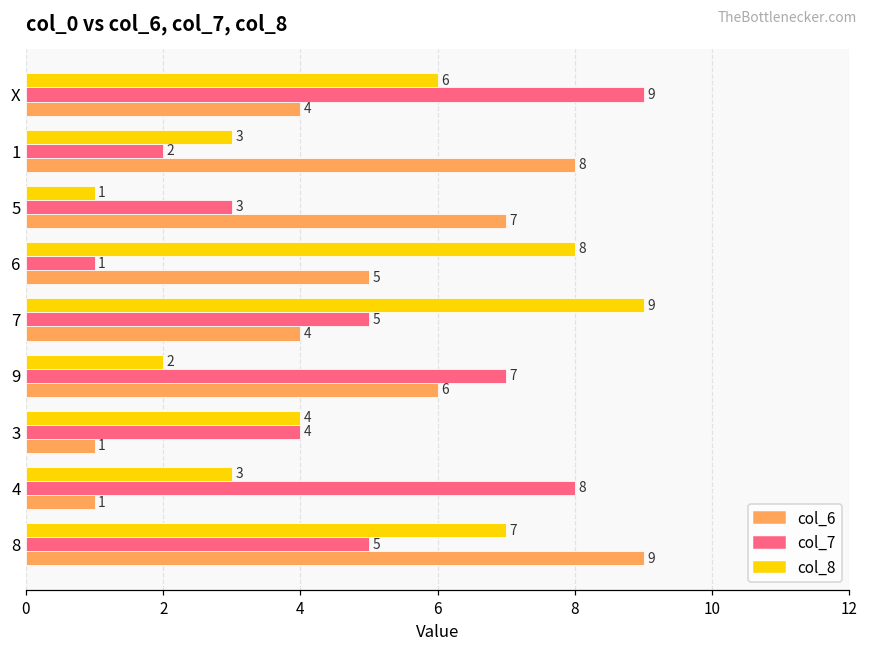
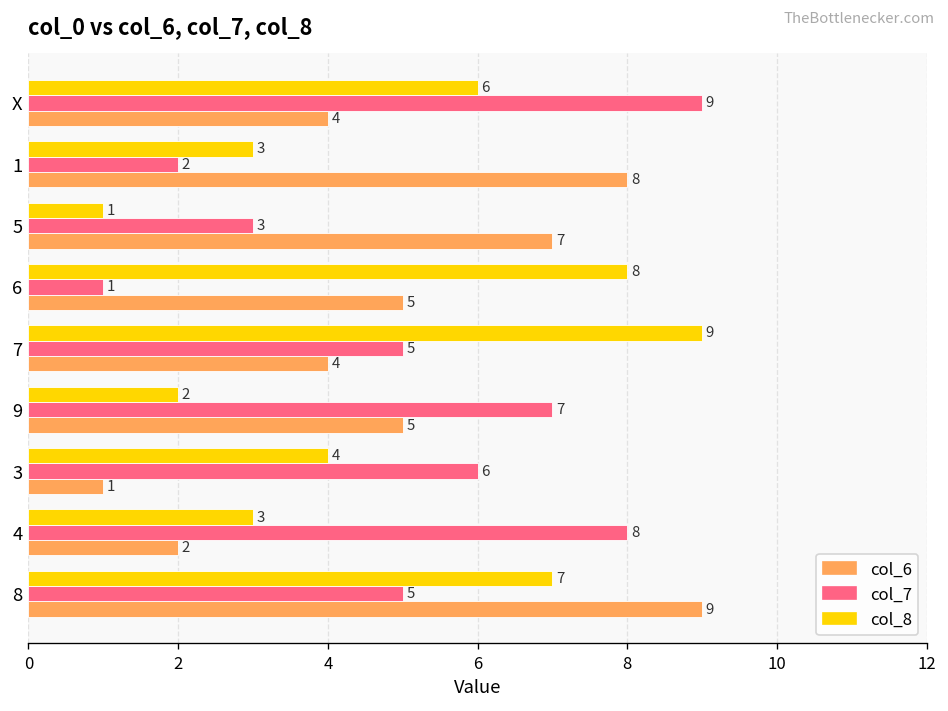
col_6, 9: 6 -> 5
col_7, 3: 4 -> 6
col_6, 4: 1 -> 2
